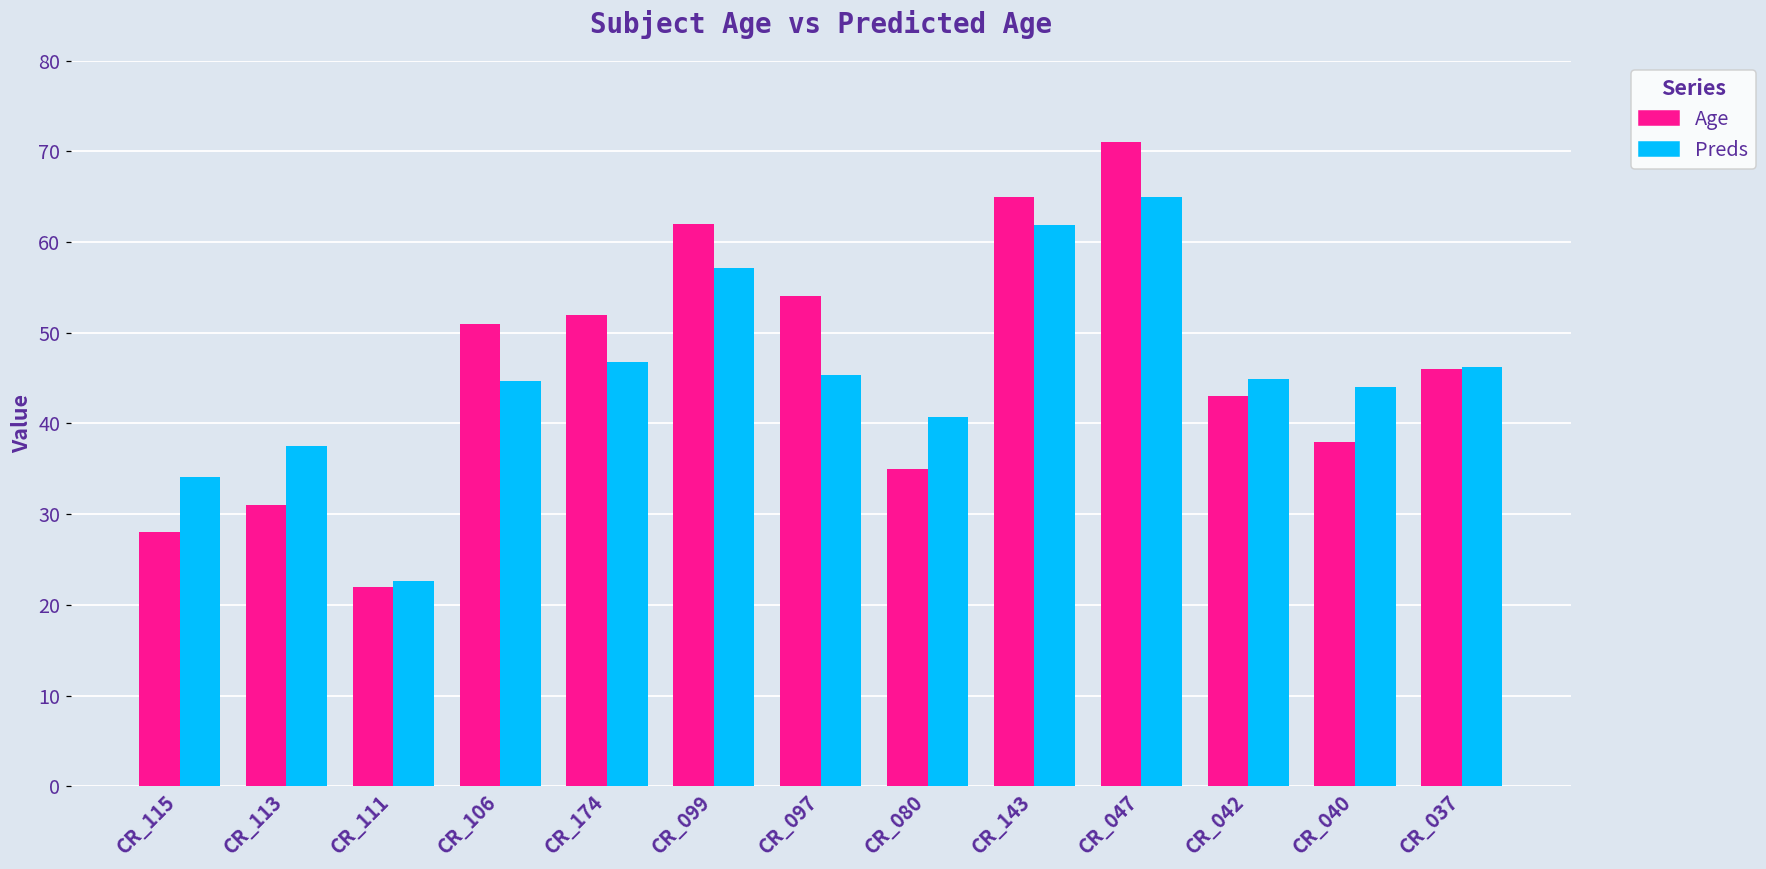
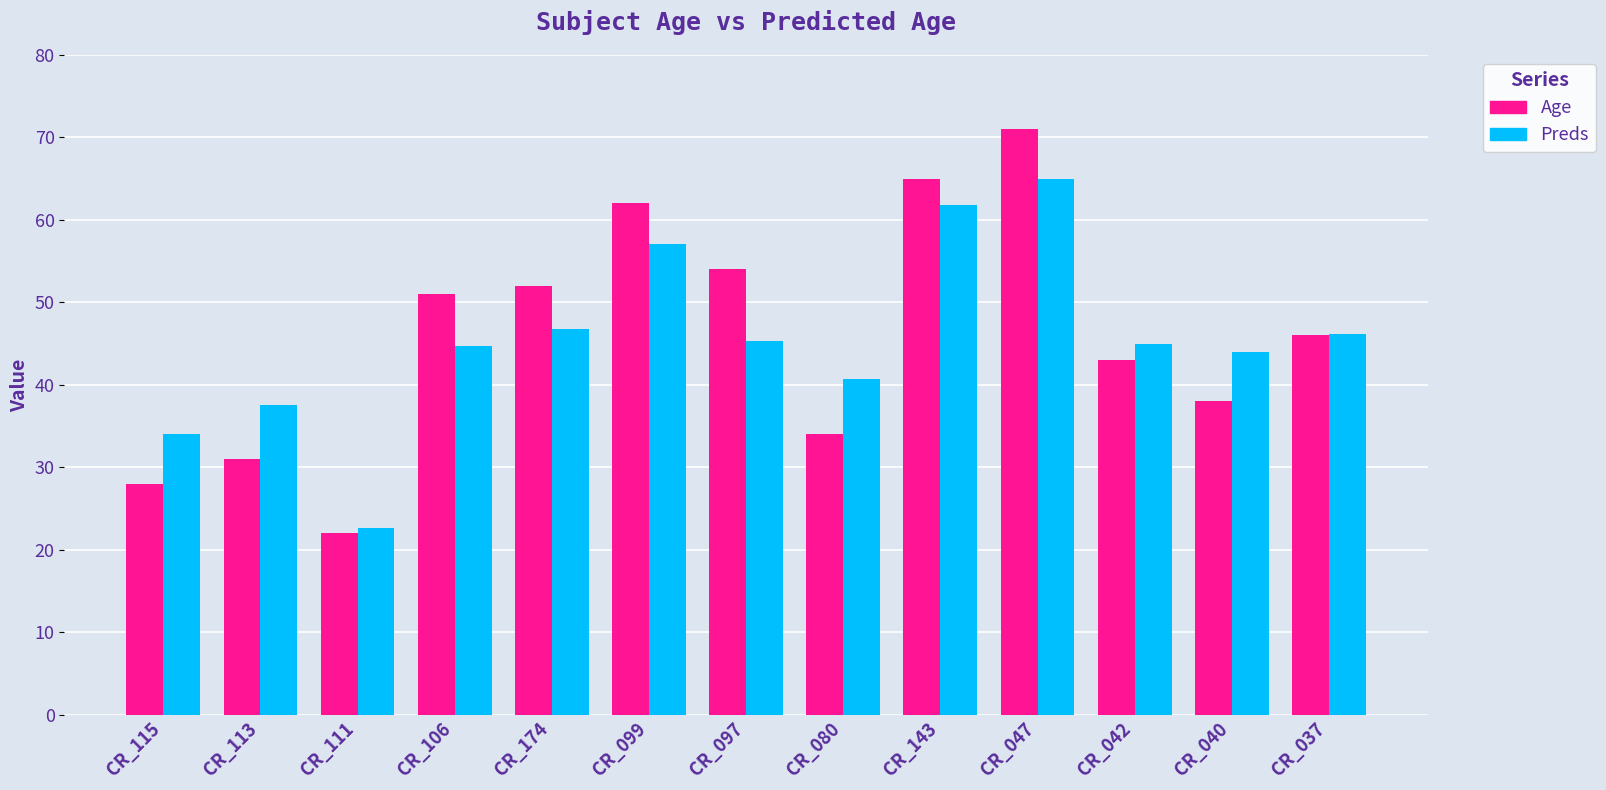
Age, CR_080: 35 -> 34
